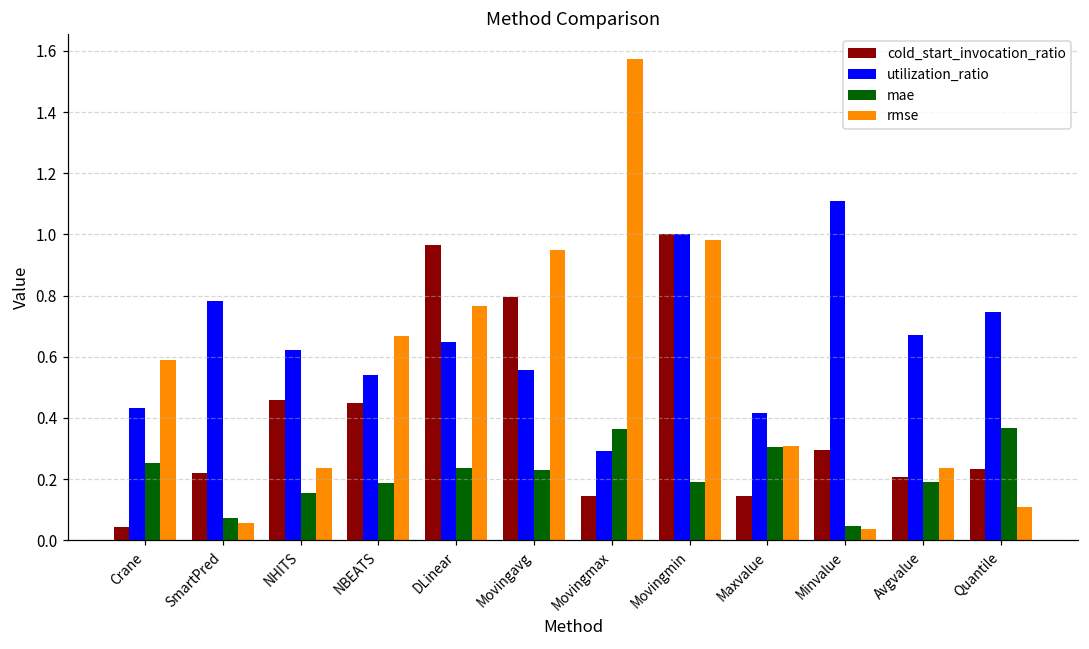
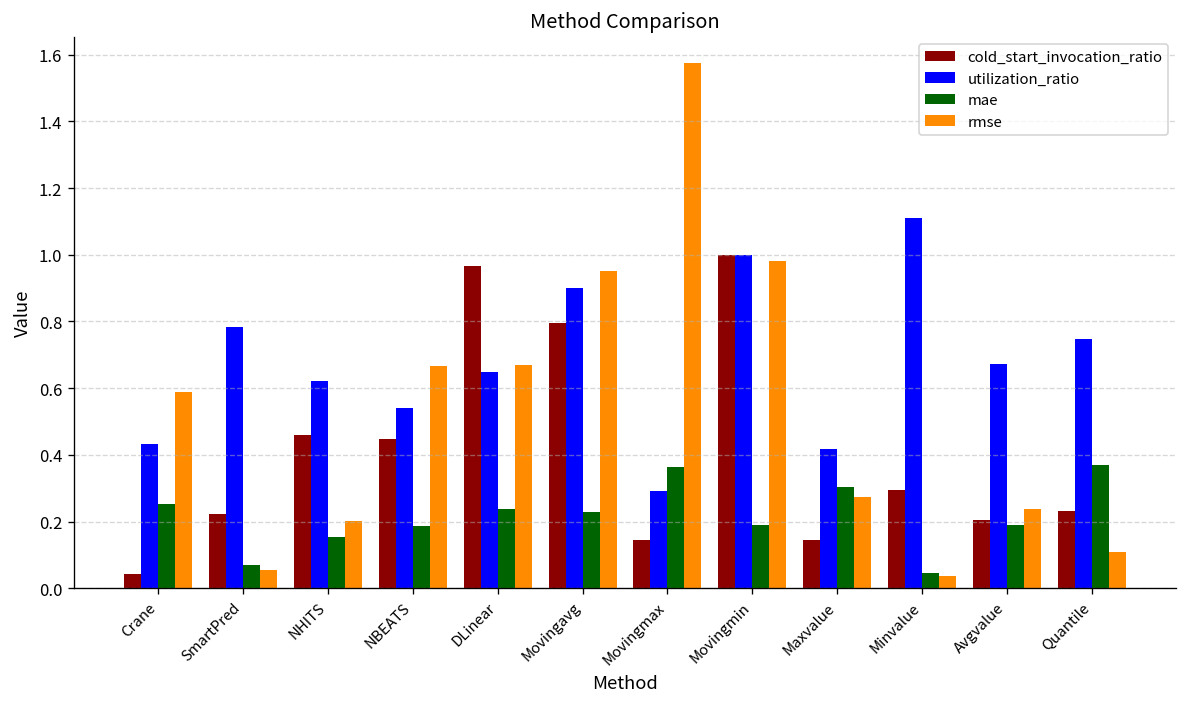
rmse, NHITS: 0.24 -> 0.20
rmse, DLinear: 0.76 -> 0.67
utilization_ratio, Movingavg: 0.56 -> 0.90
rmse, Maxvalue: 0.31 -> 0.27
